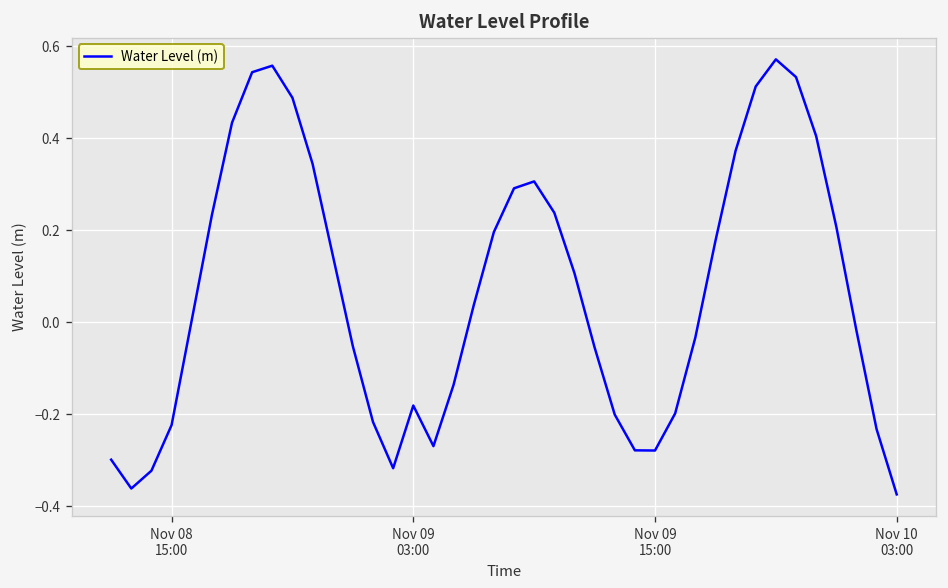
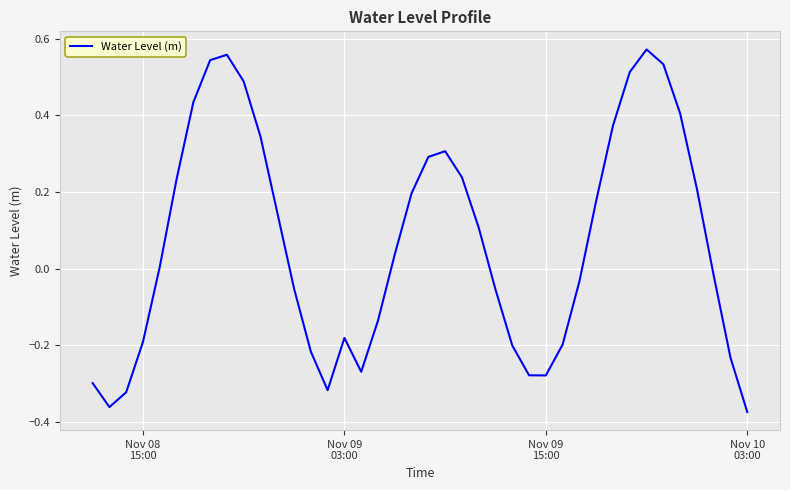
Nov 08 15:00: -0.22 -> -0.19
